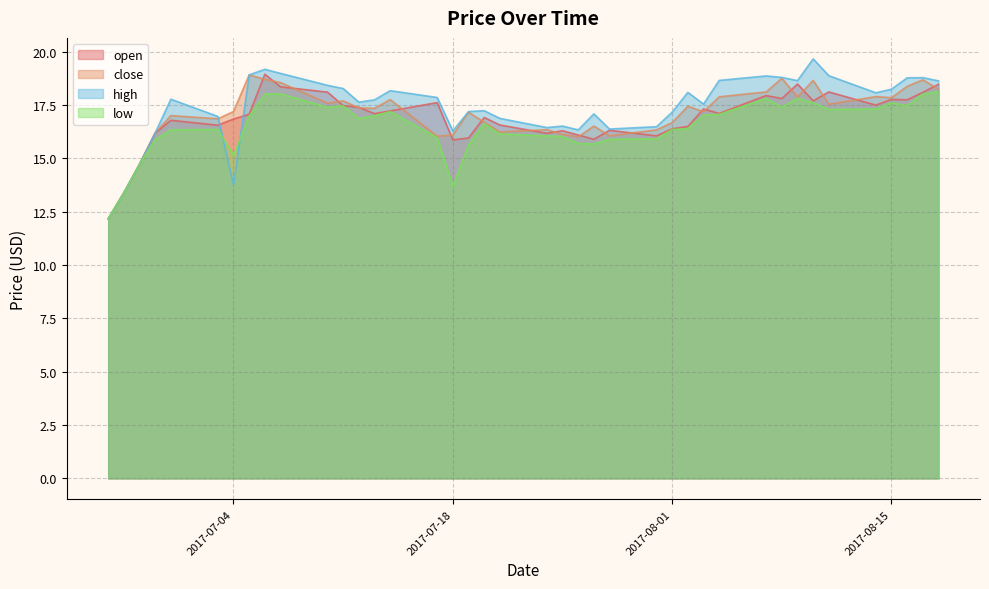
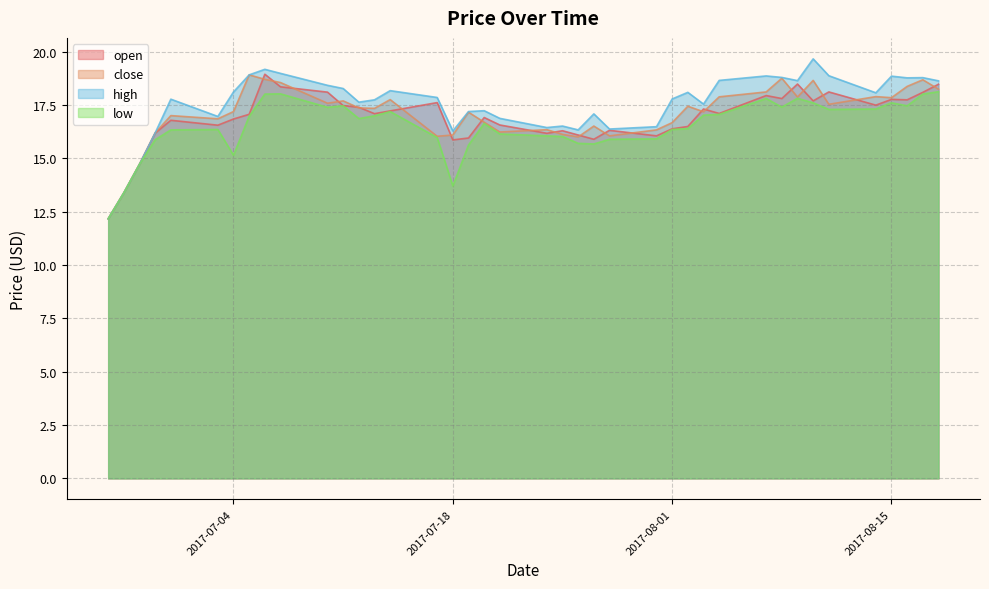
high, 2017-07-04: 13.8 -> 18.1
high, 2017-08-01: 17.2 -> 17.8
high, 2017-08-15: 18.3 -> 18.9
